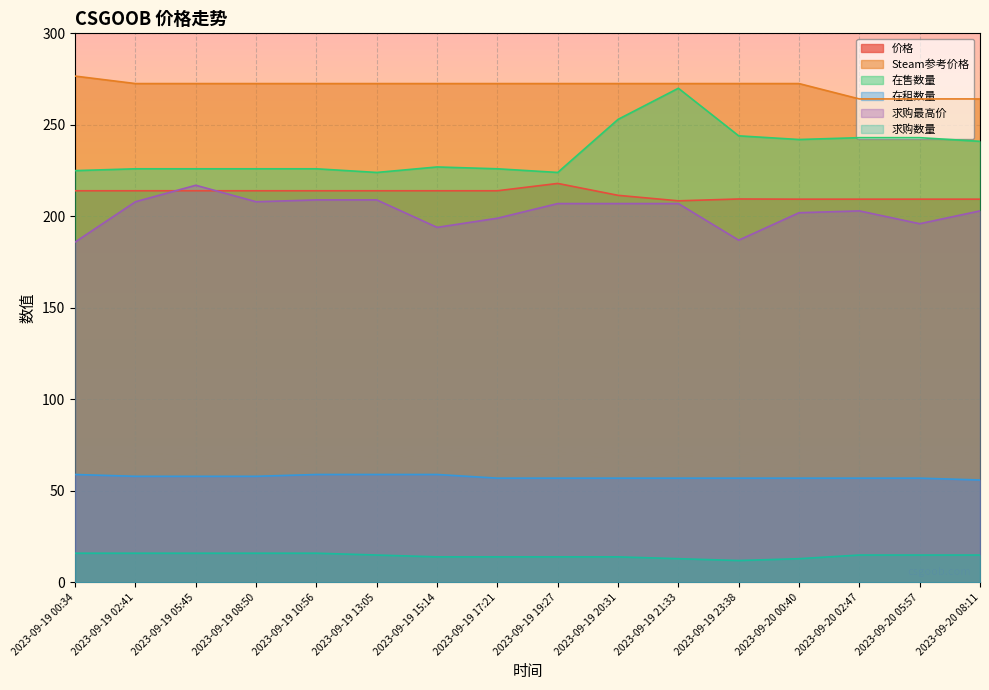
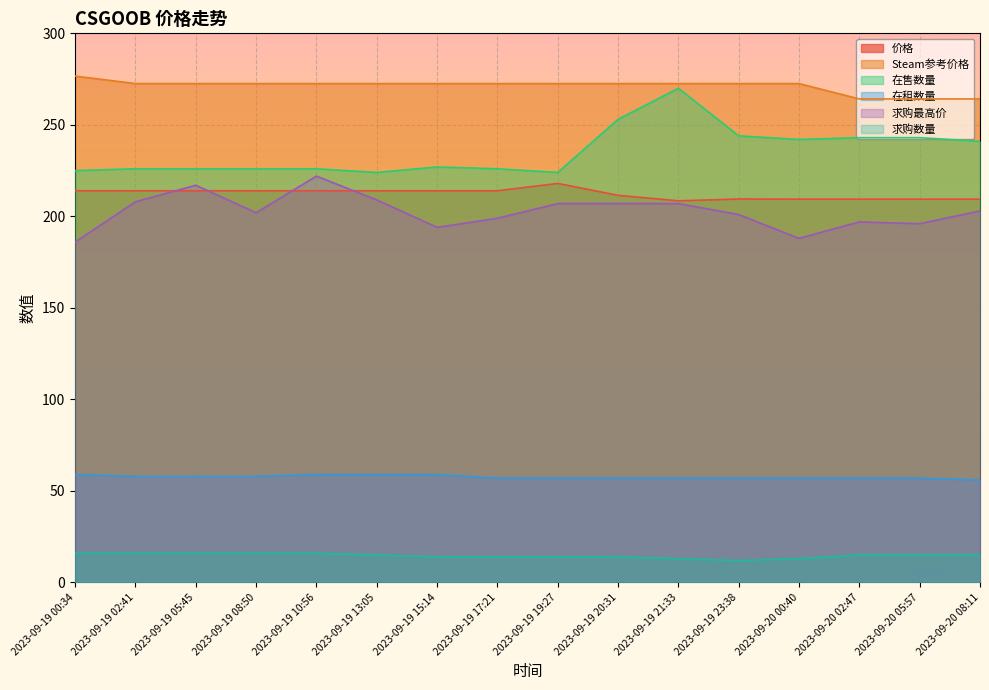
求购最高价, 2023-09-19 08:50: 208 -> 202
求购最高价, 2023-09-19 10:56: 209 -> 222
求购最高价, 2023-09-19 23:38: 187 -> 201
求购最高价, 2023-09-20 00:40: 202 -> 188
求购最高价, 2023-09-20 02:47: 203 -> 197
